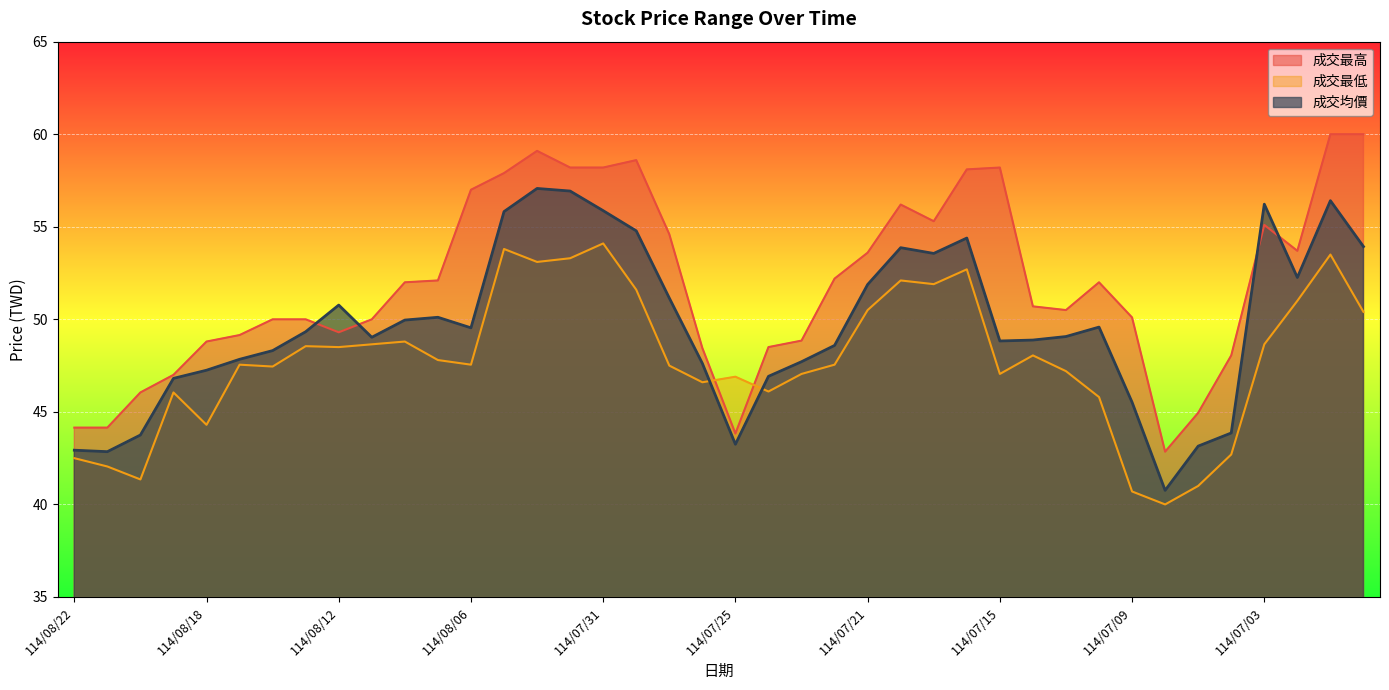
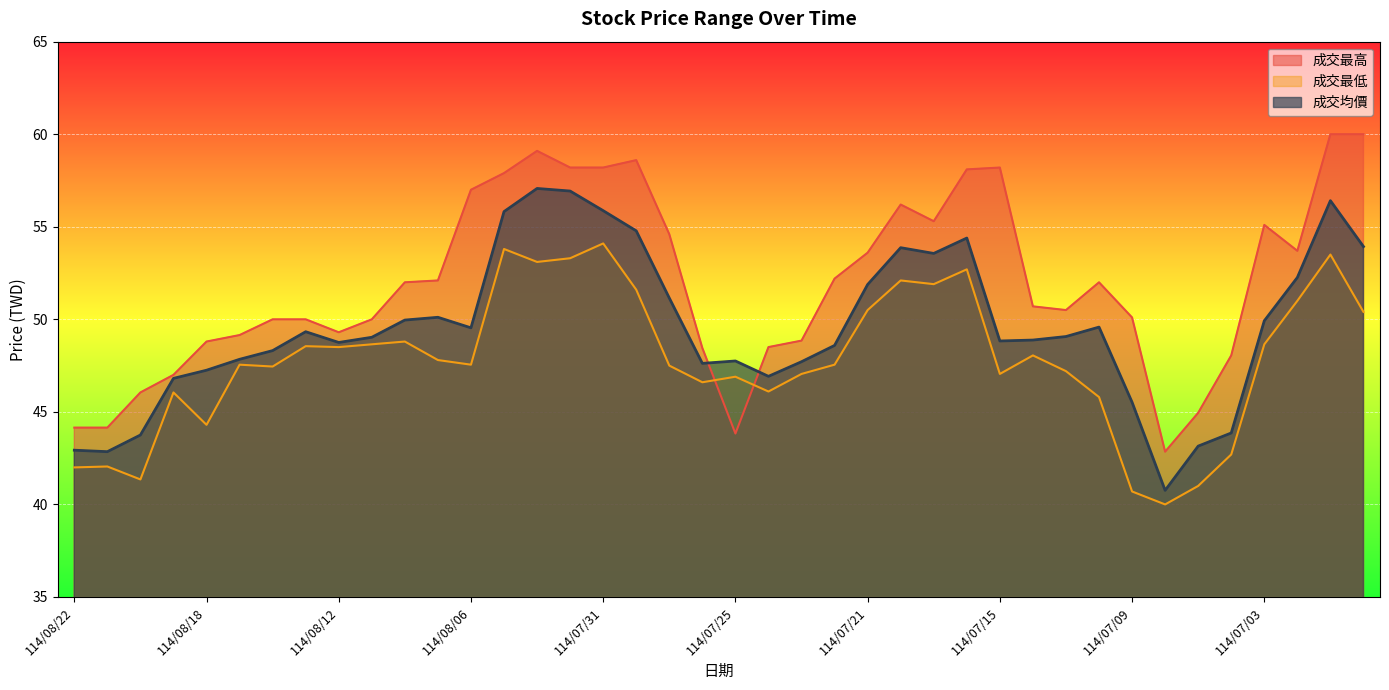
成交最低, 114/08/22: 42.5 -> 42.0
成交均價, 114/08/12: 50.8 -> 48.8
成交均價, 114/07/25: 43.3 -> 47.8
成交均價, 114/07/03: 56.2 -> 49.9
